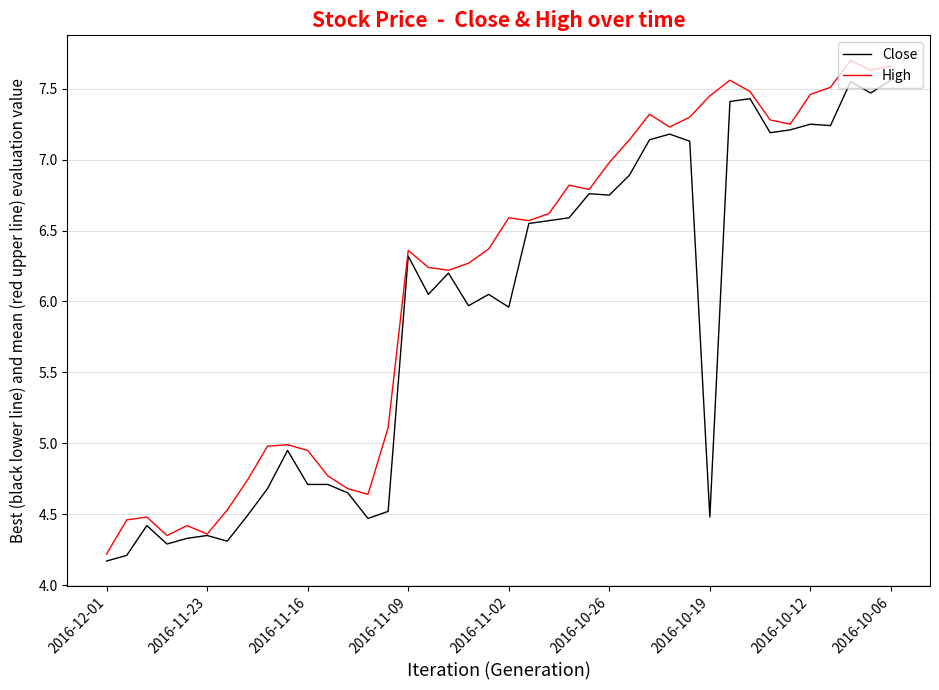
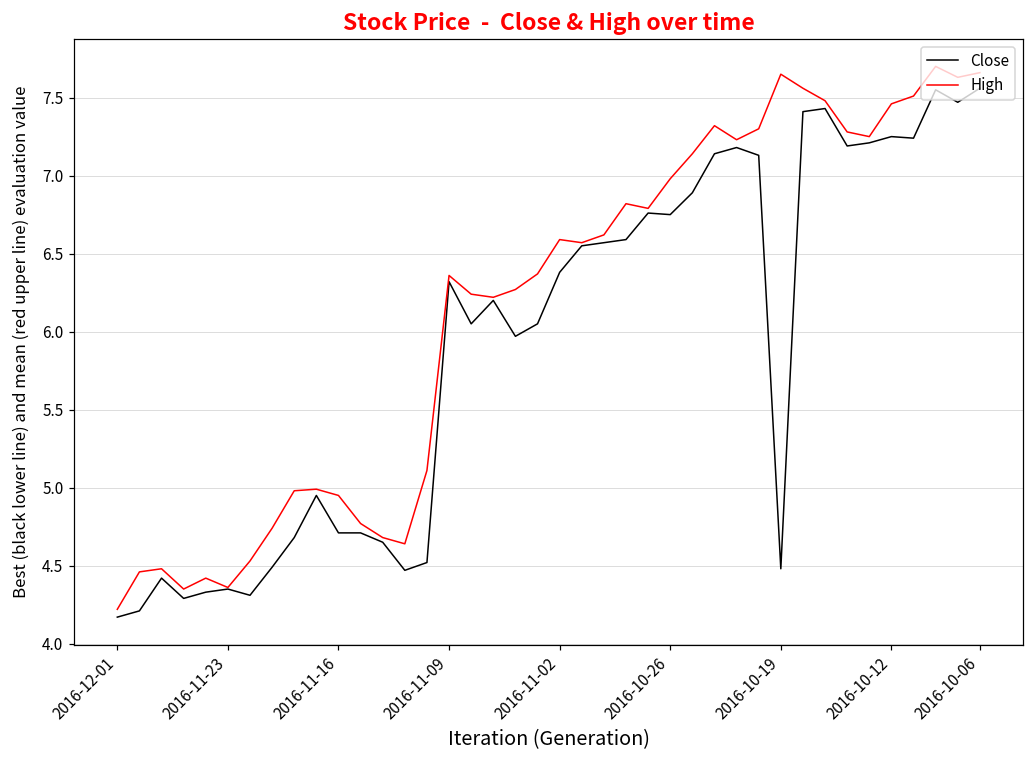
Close, 2016-11-02: 5.96 -> 6.38
High, 2016-10-19: 7.45 -> 7.65
